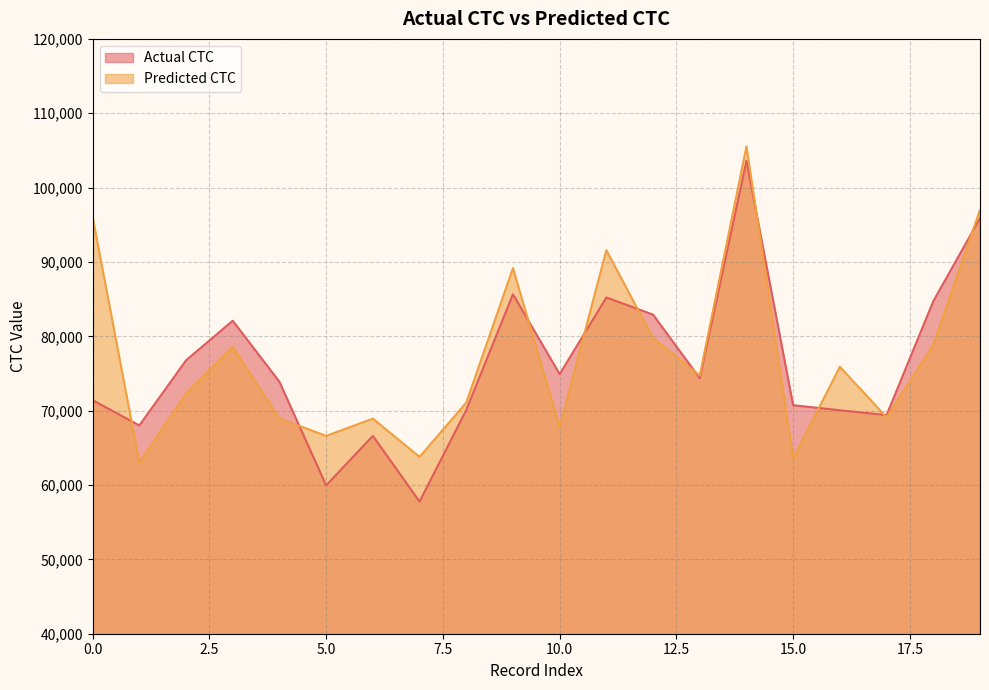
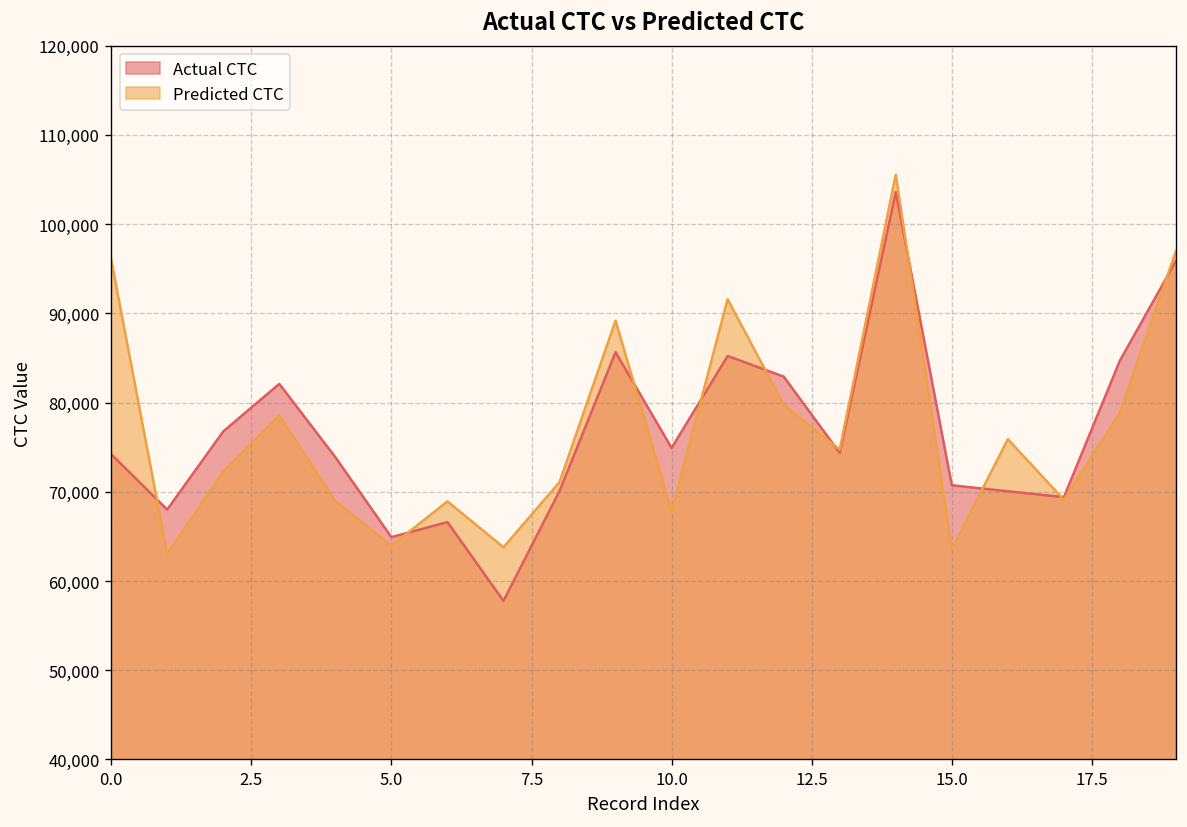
Actual CTC, 0.0: 71,000 -> 74,000
Actual CTC, 5.0: 60,000 -> 65,000
Predicted CTC, 5.0: 67,000 -> 64,000
